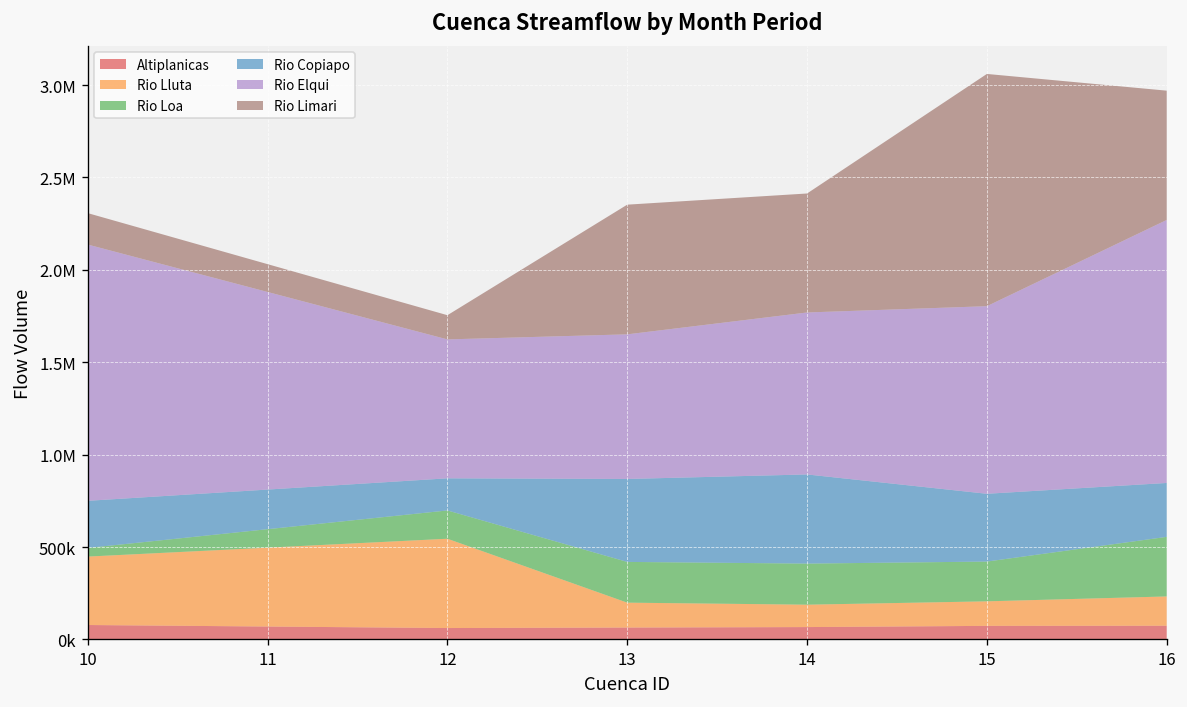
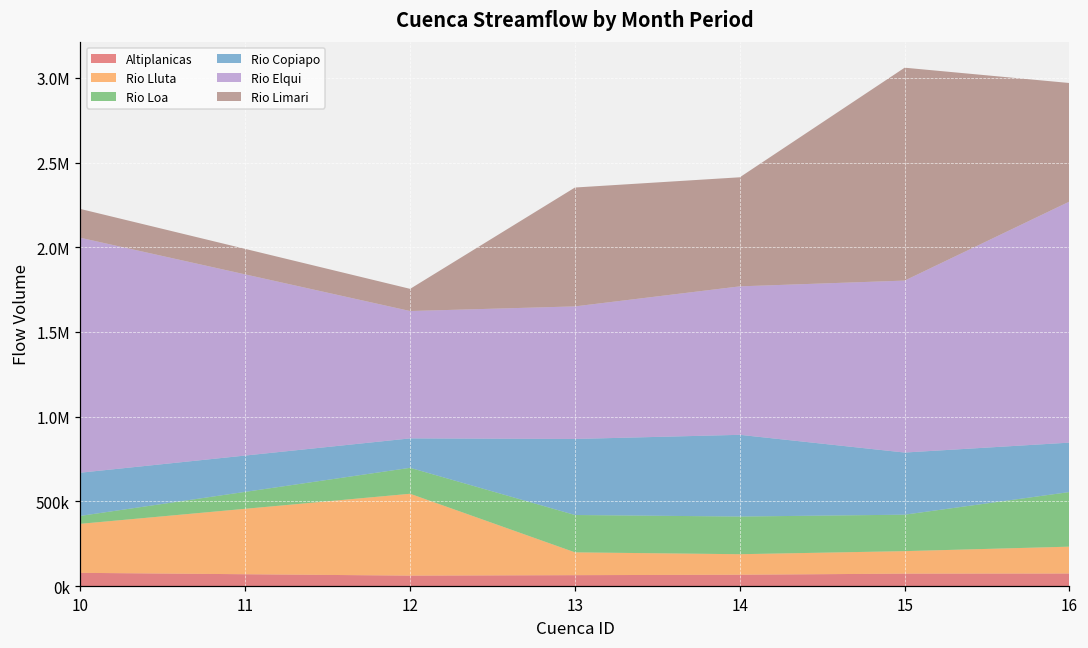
Rio Lluta, 10: 370000 -> 290000
